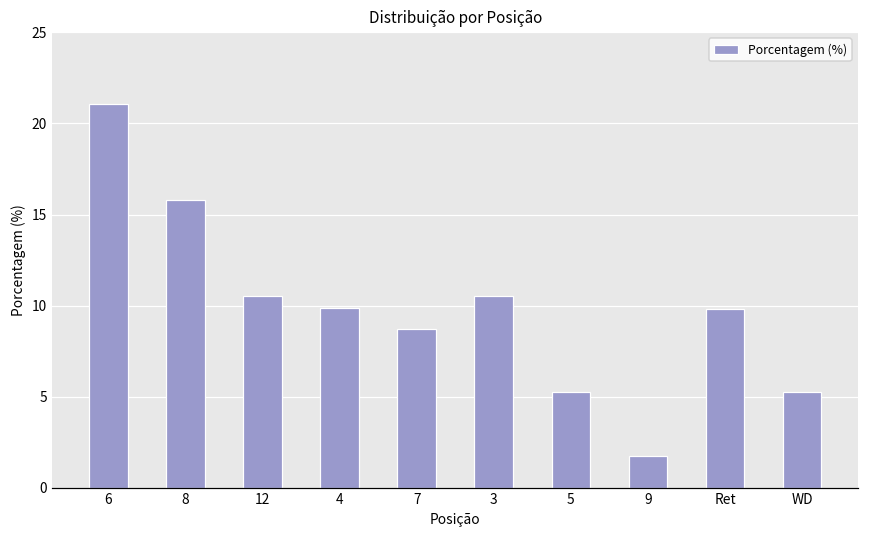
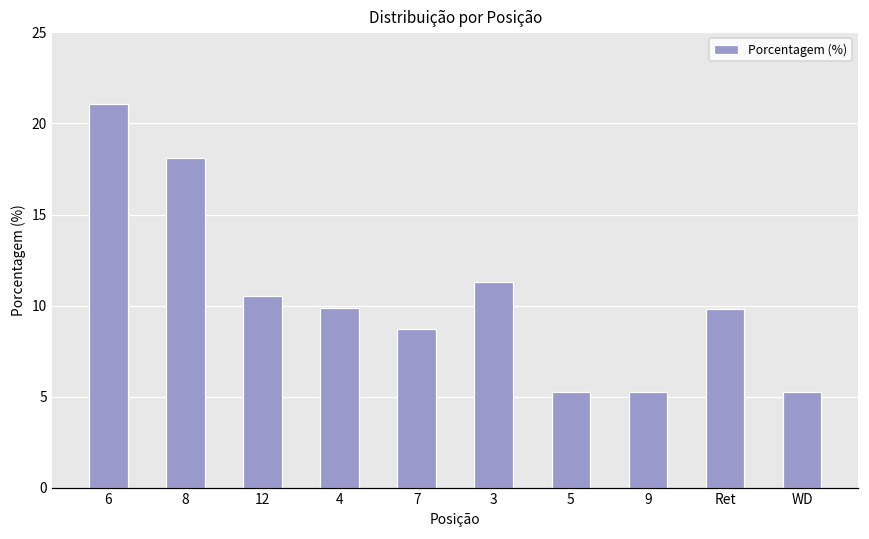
8: 15.8 -> 18.1
3: 10.5 -> 11.3
9: 1.7 -> 5.3
